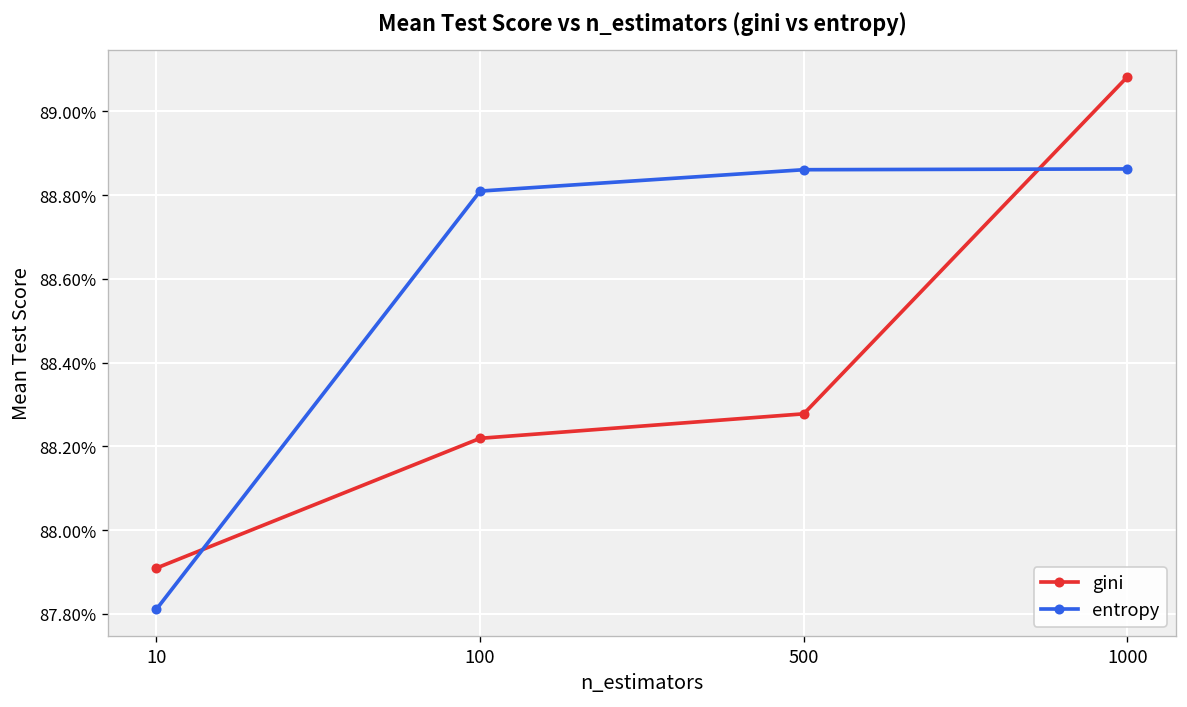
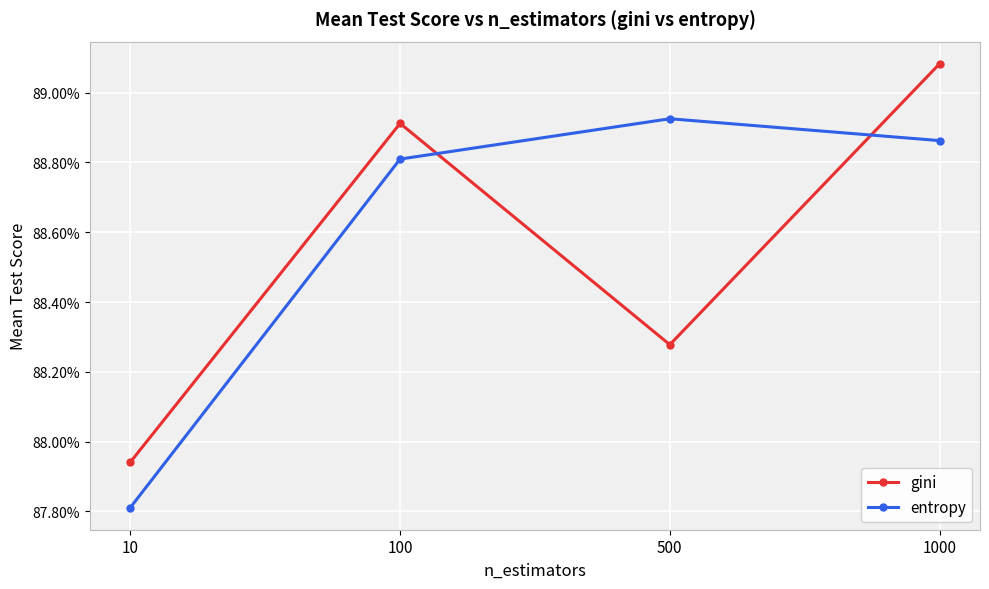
gini, 10: 87.91% -> 87.94%
gini, 100: 88.22% -> 88.91%
entropy, 500: 88.86% -> 88.92%
